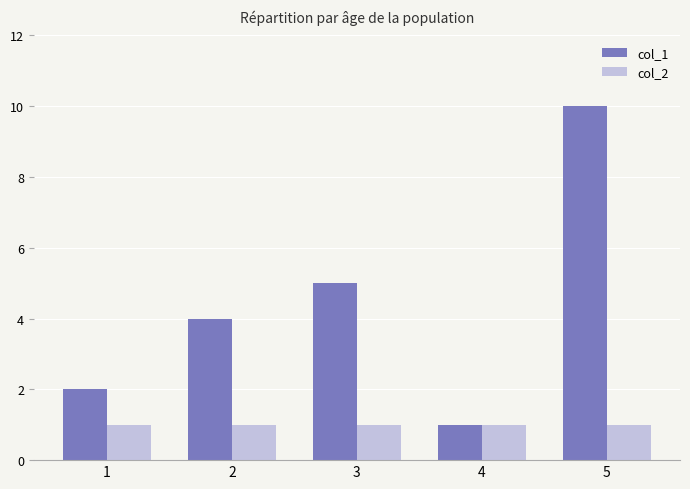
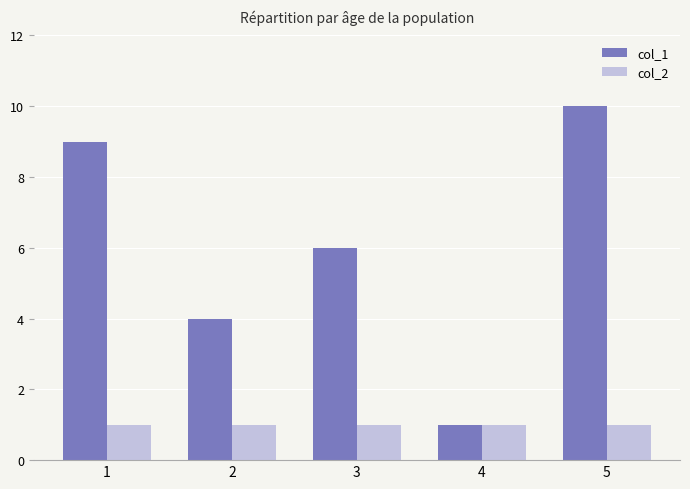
col_1, 1: 2 -> 9
col_1, 3: 5 -> 6
